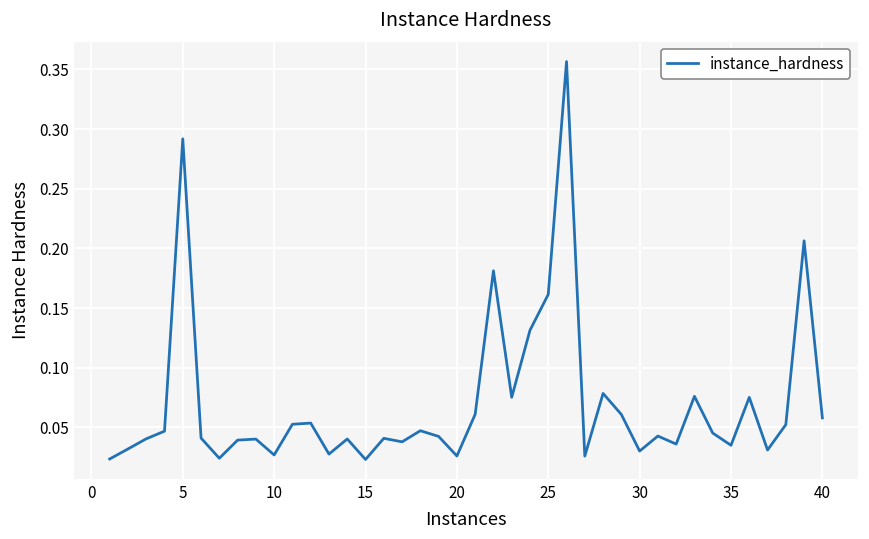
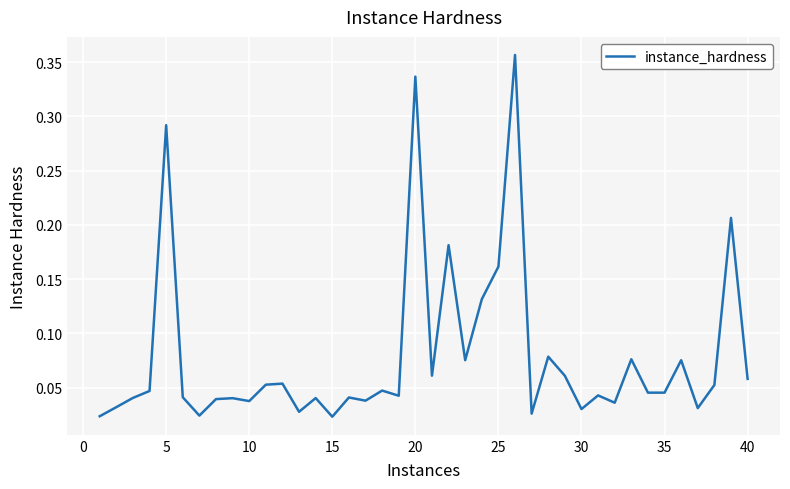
10: 0.027 -> 0.037
20: 0.026 -> 0.337
35: 0.035 -> 0.045
